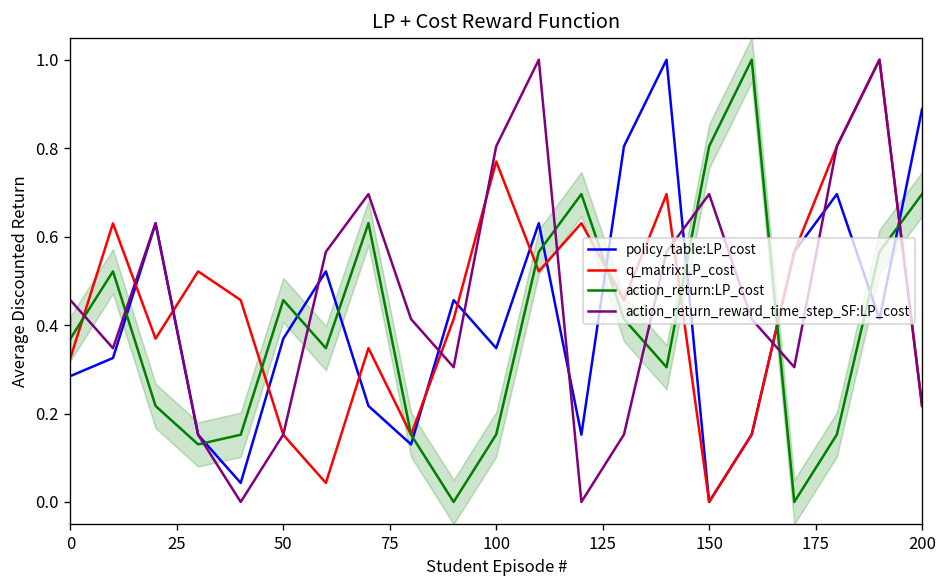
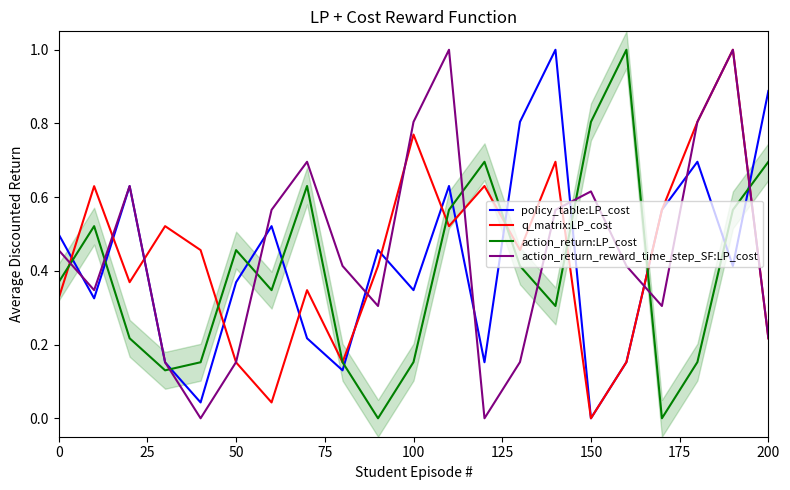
policy_table:LP_cost, 0: 0.28 -> 0.50
action_return_reward_time_step_SF:LP_cost, 150: 0.70 -> 0.62
